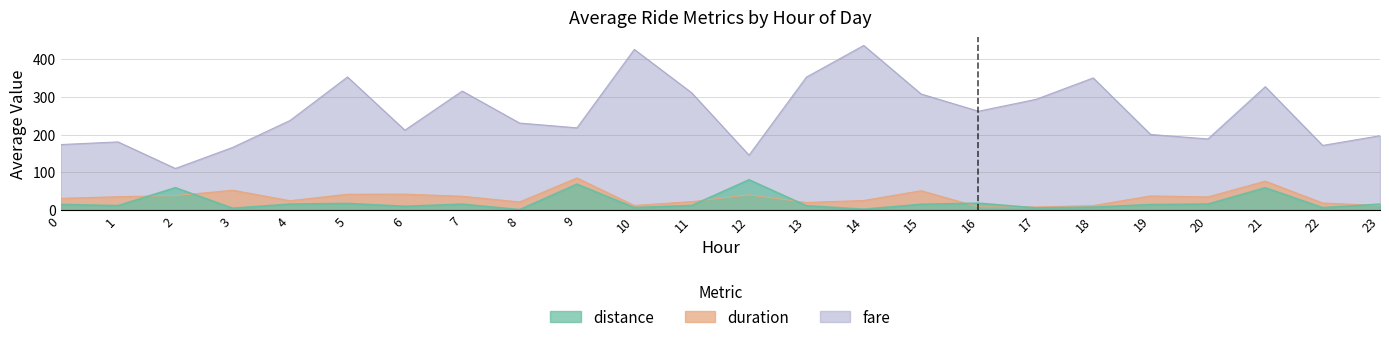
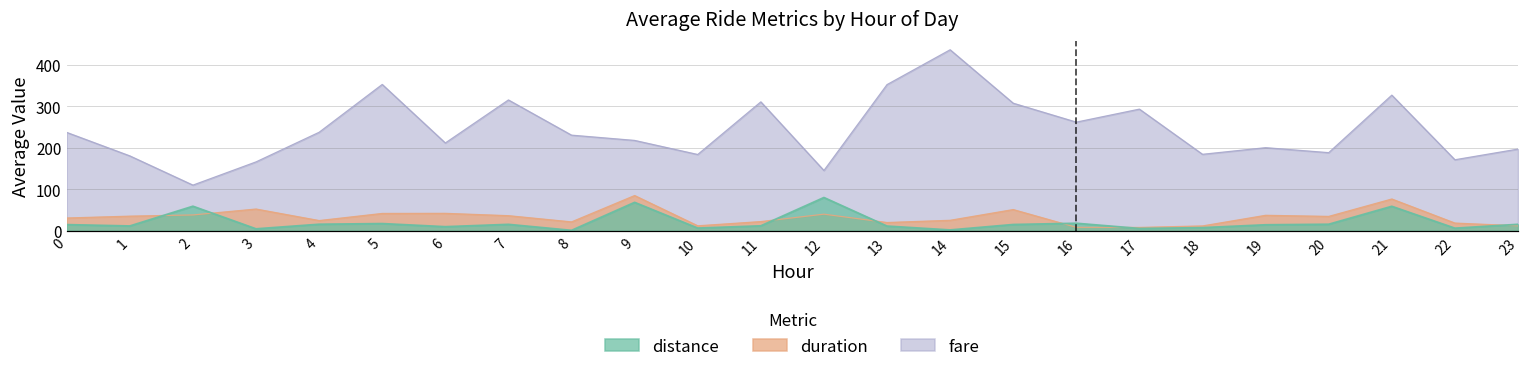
fare, 0: 170 -> 240
fare, 10: 430 -> 180
fare, 18: 350 -> 180
